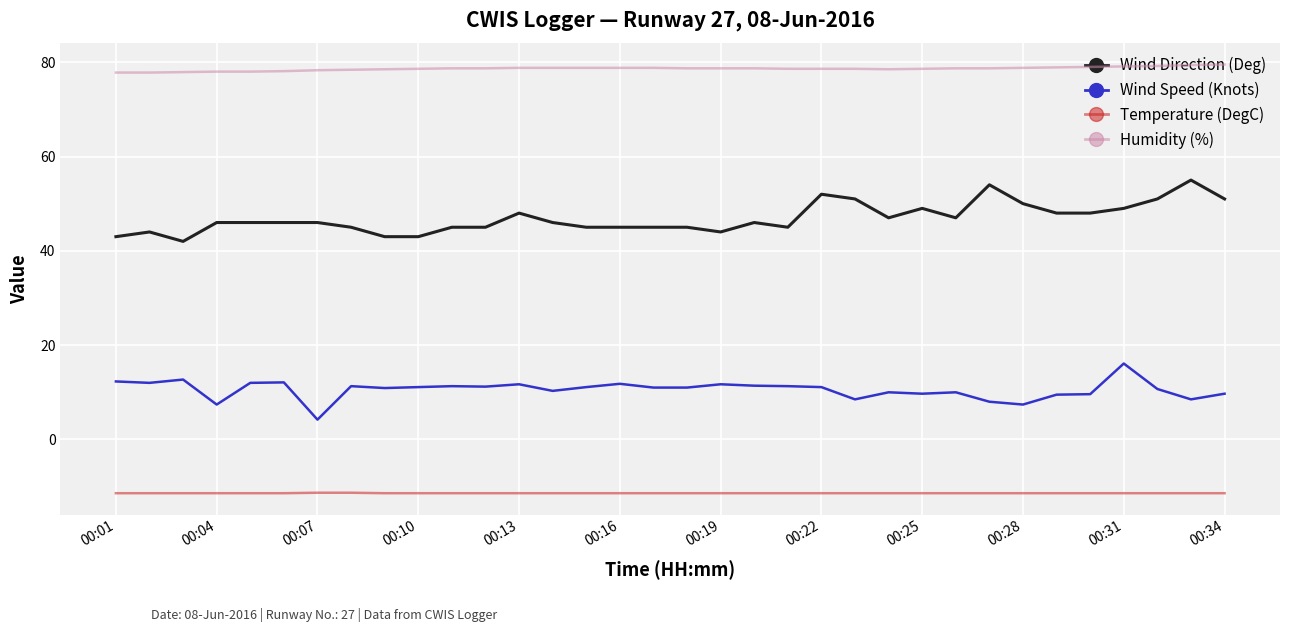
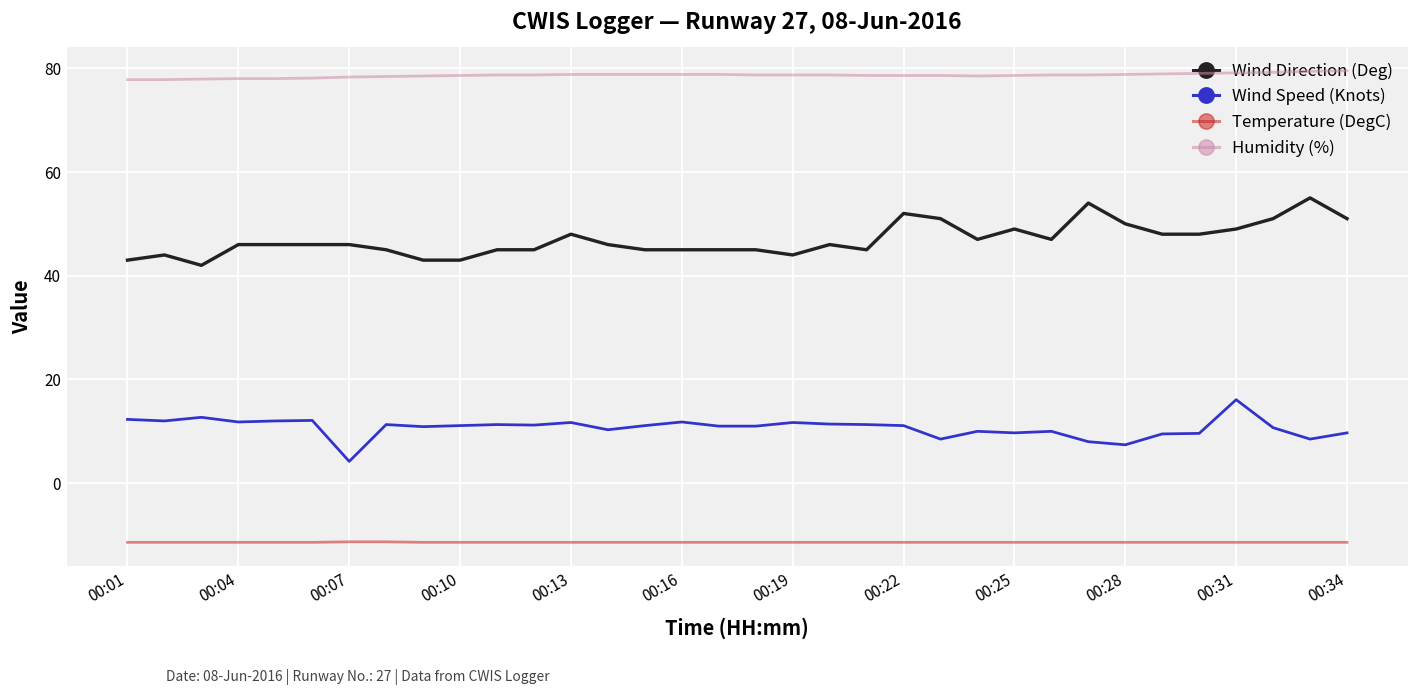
Wind Speed (Knots), 00:04: 7 -> 12
